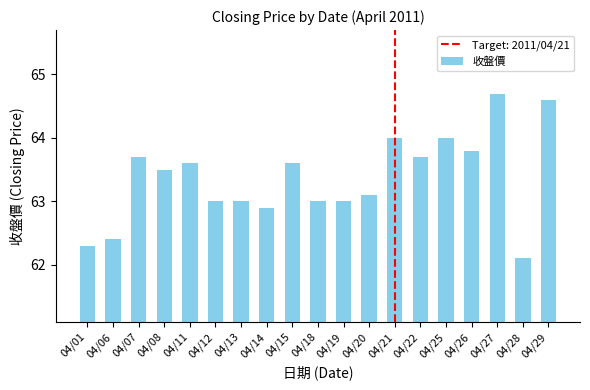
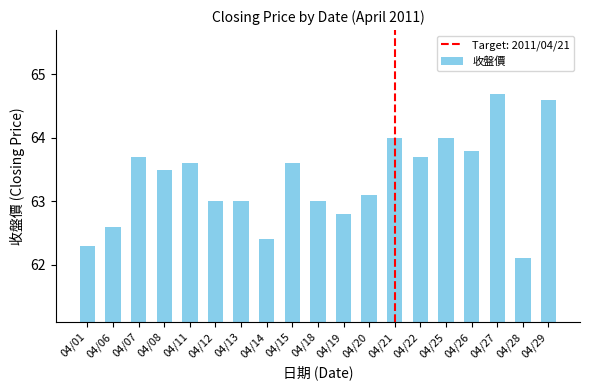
04/06: 62.4 -> 62.6
04/14: 62.9 -> 62.4
04/19: 63.0 -> 62.8
